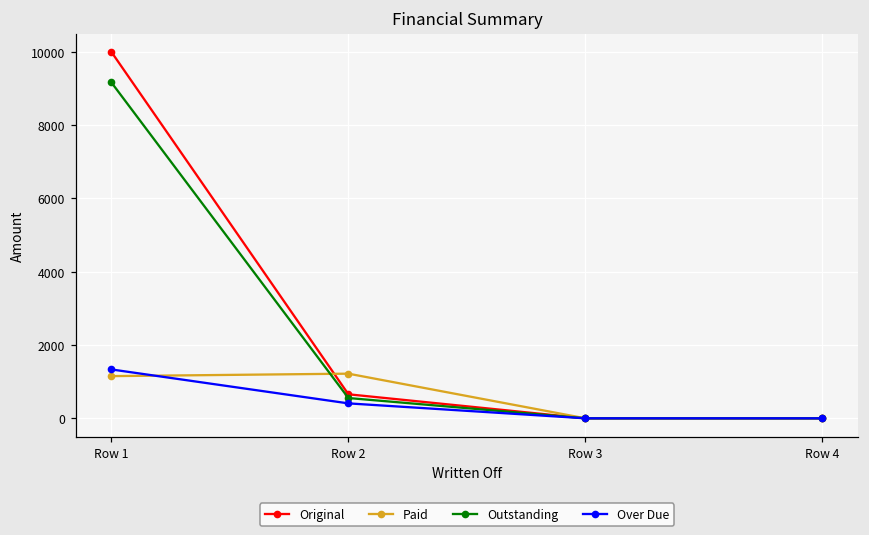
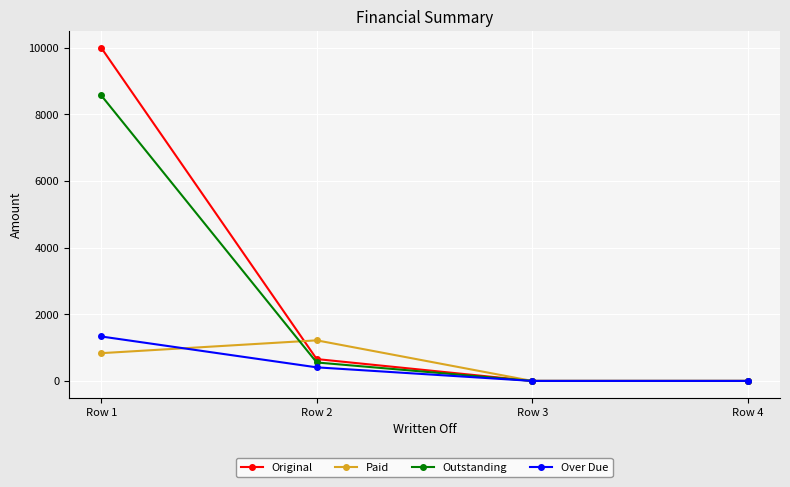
Paid, Row 1: 1200 -> 800
Outstanding, Row 1: 9200 -> 8600
